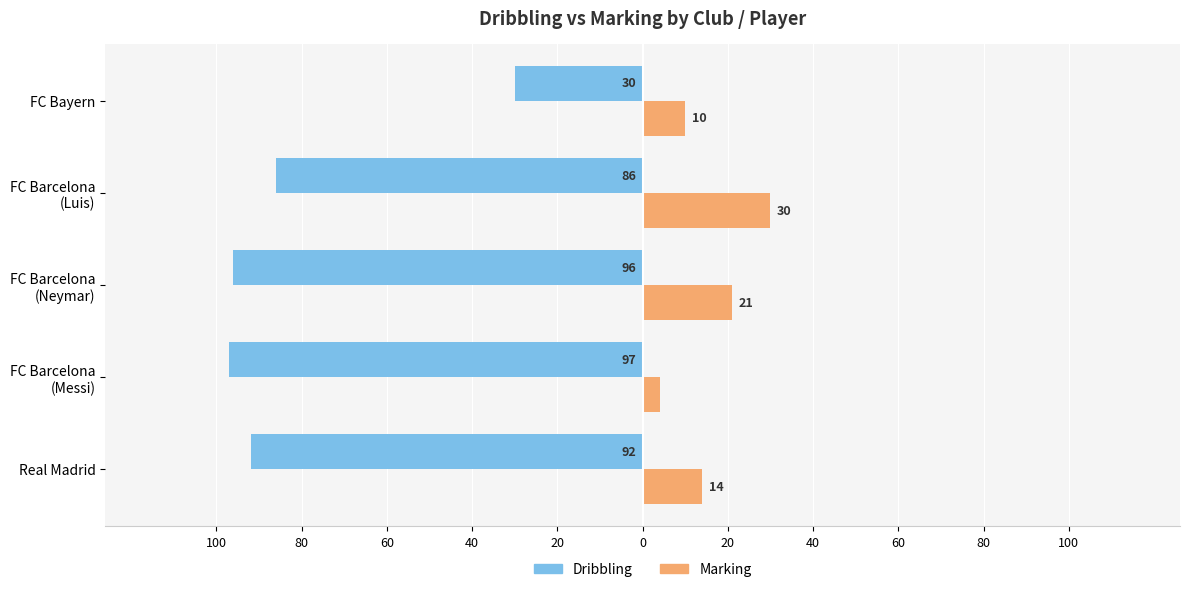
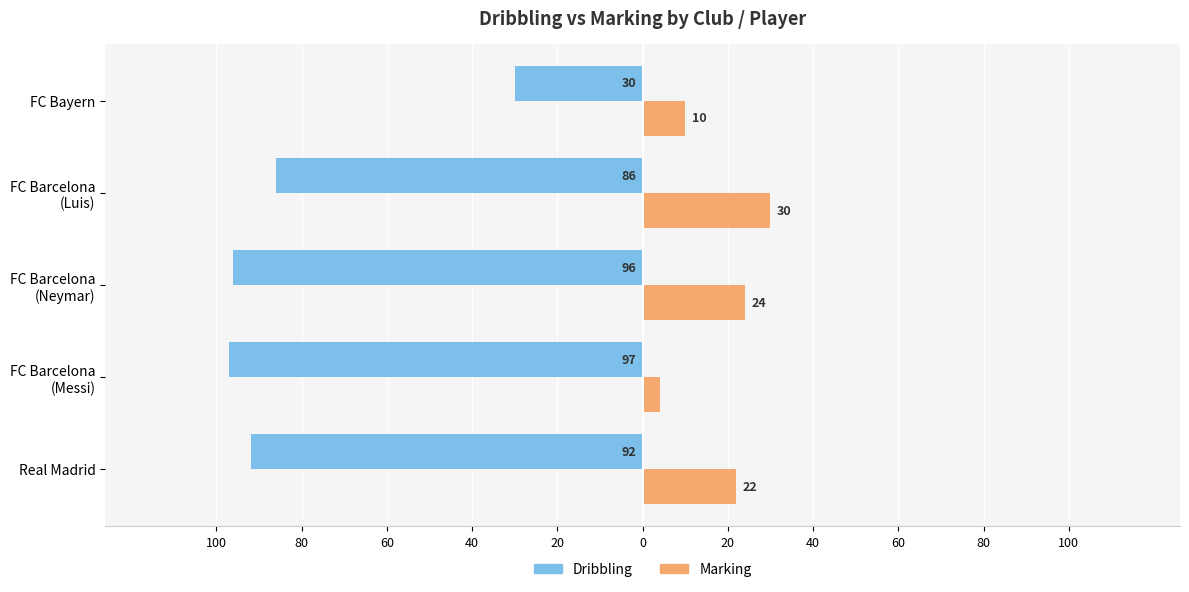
Marking, FC Barcelona (Neymar): 21 -> 24
Marking, Real Madrid: 14 -> 22
